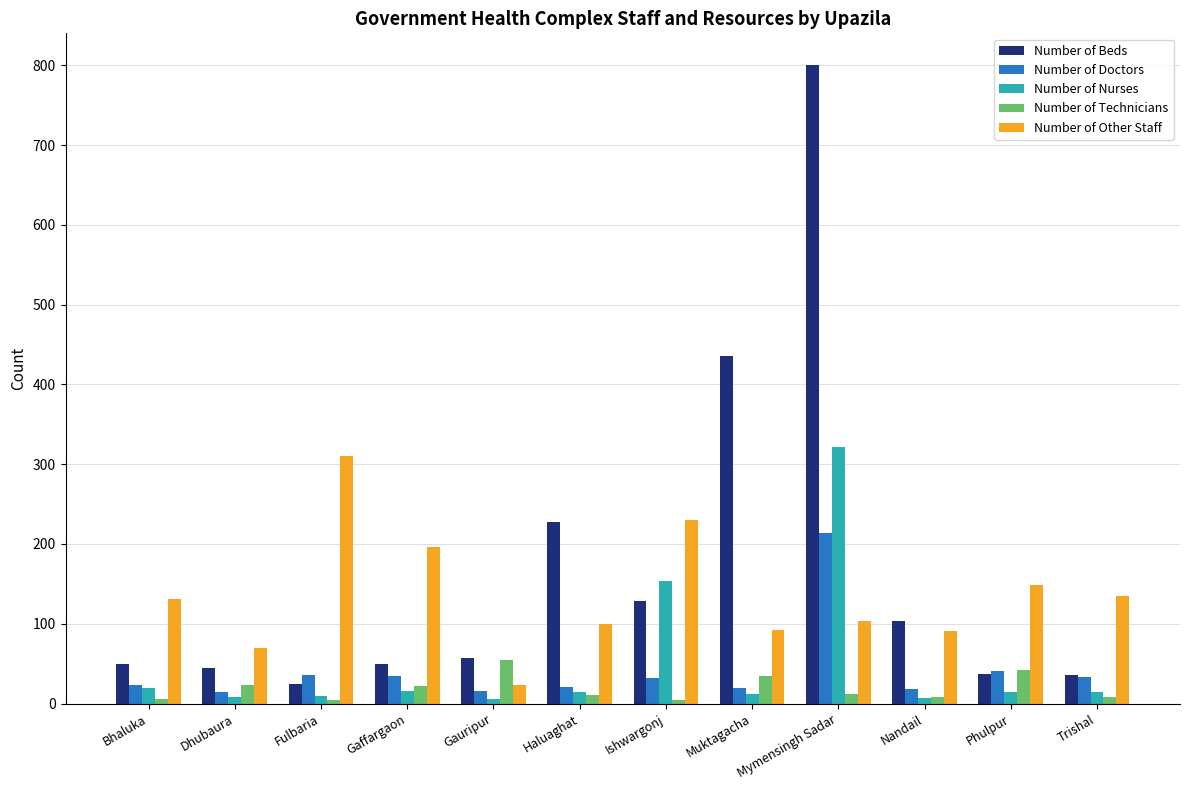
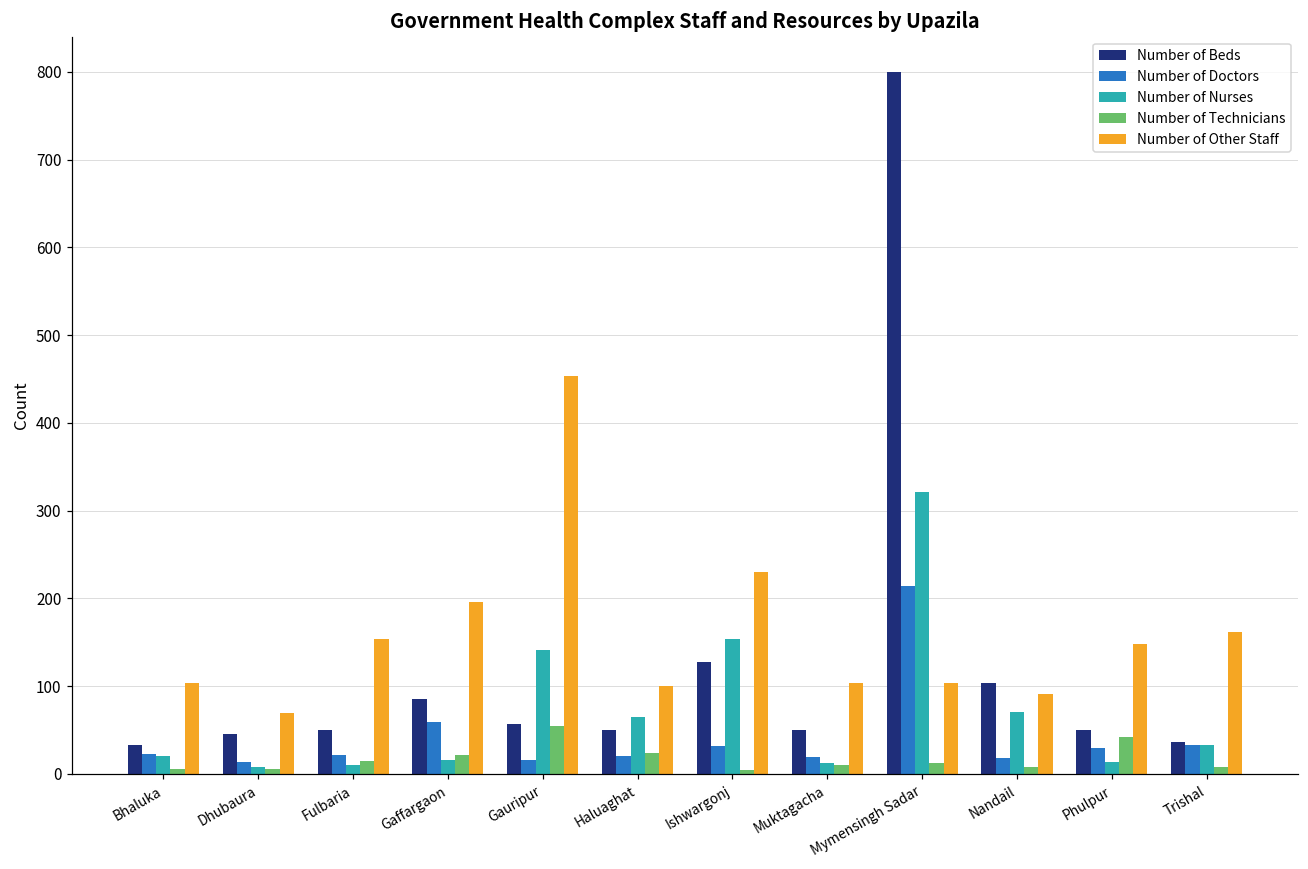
Number of Beds, Bhaluka: 50 -> 30
Number of Other Staff, Bhaluka: 130 -> 100
Number of Technicians, Dhubaura: 20 -> 10
Number of Beds, Fulbaria: 20 -> 50
Number of Doctors, Fulbaria: 40 -> 20
Number of Technicians, Fulbaria: 0 -> 20
Number of Other Staff, Fulbaria: 310 -> 150
Number of Beds, Gaffargaon: 50 -> 90
Number of Doctors, Gaffargaon: 40 -> 60
Number of Nurses, Gauripur: 10 -> 140
Number of Other Staff, Gauripur: 20 -> 450
Number of Beds, Haluaghat: 230 -> 50
Number of Nurses, Haluaghat: 20 -> 70
Number of Technicians, Haluaghat: 10 -> 20
Number of Beds, Muktagacha: 440 -> 50
Number of Technicians, Muktagacha: 40 -> 10
Number of Other Staff, Muktagacha: 90 -> 100
Number of Nurses, Nandail: 10 -> 70
Number of Beds, Phulpur: 40 -> 50
Number of Doctors, Phulpur: 40 -> 30
Number of Nurses, Trishal: 20 -> 30
Number of Other Staff, Trishal: 140 -> 160
